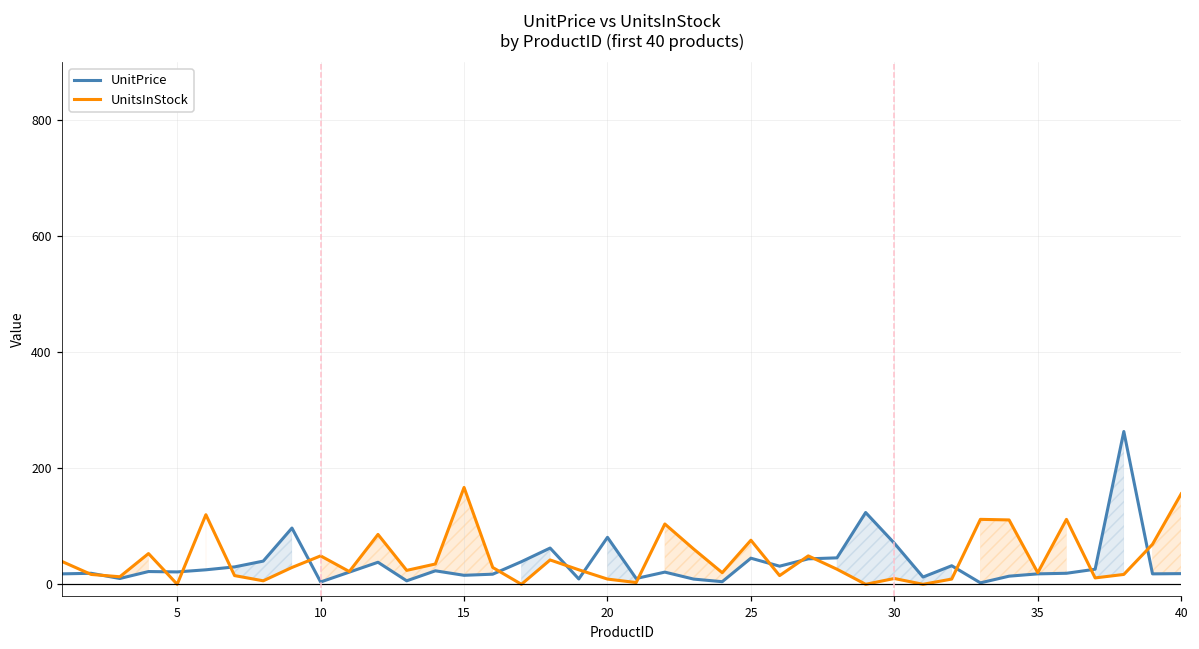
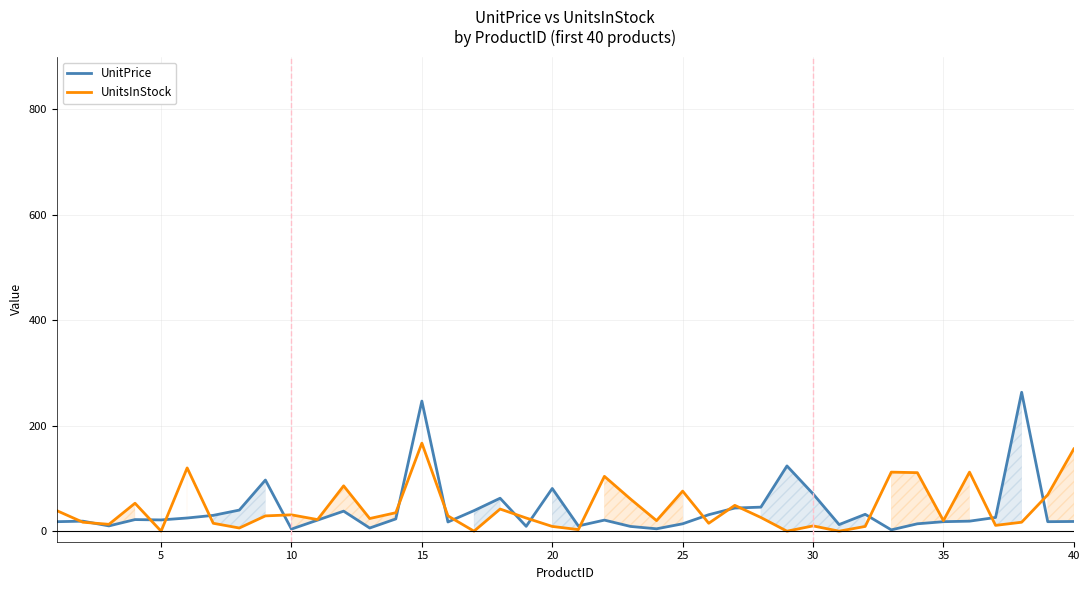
UnitsInStock, 10: 50 -> 30
UnitPrice, 15: 20 -> 250
UnitPrice, 25: 50 -> 10
